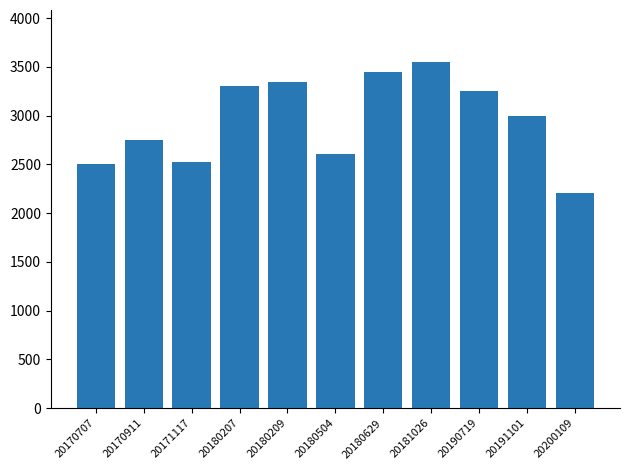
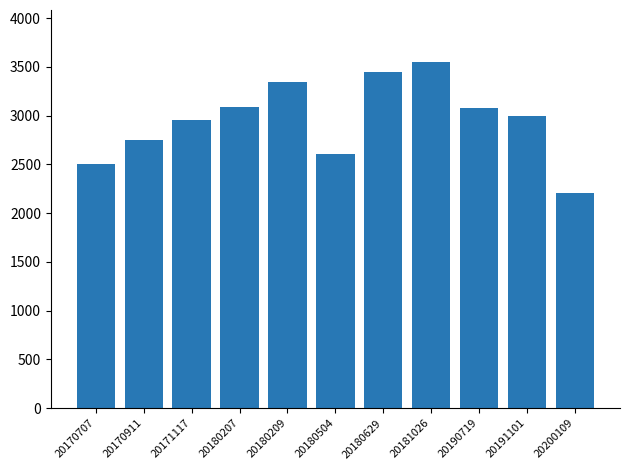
20171117: 2500 -> 3000
20180207: 3300 -> 3100
20190719: 3300 -> 3100
